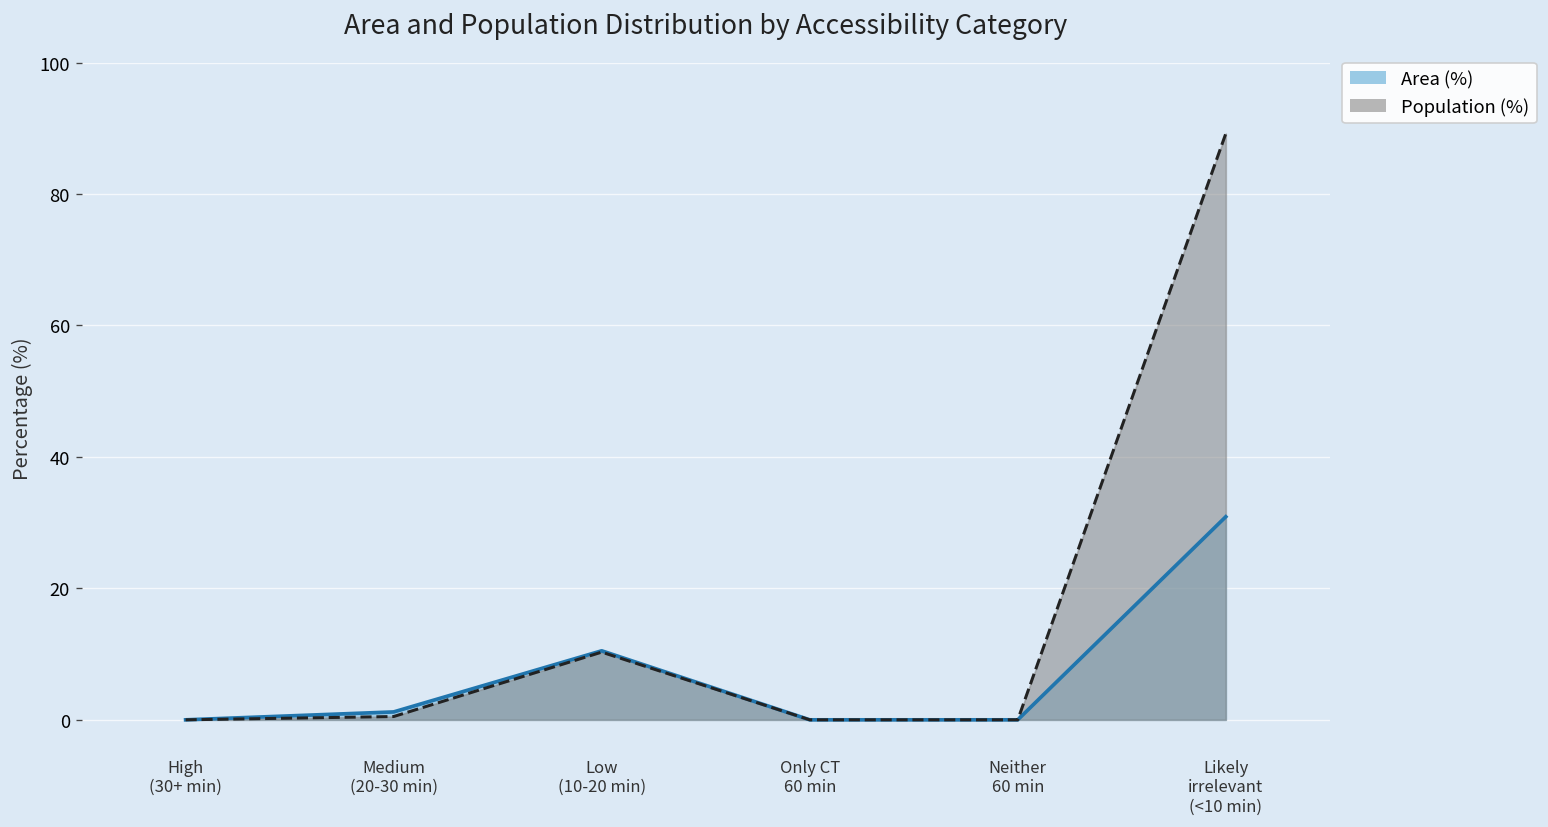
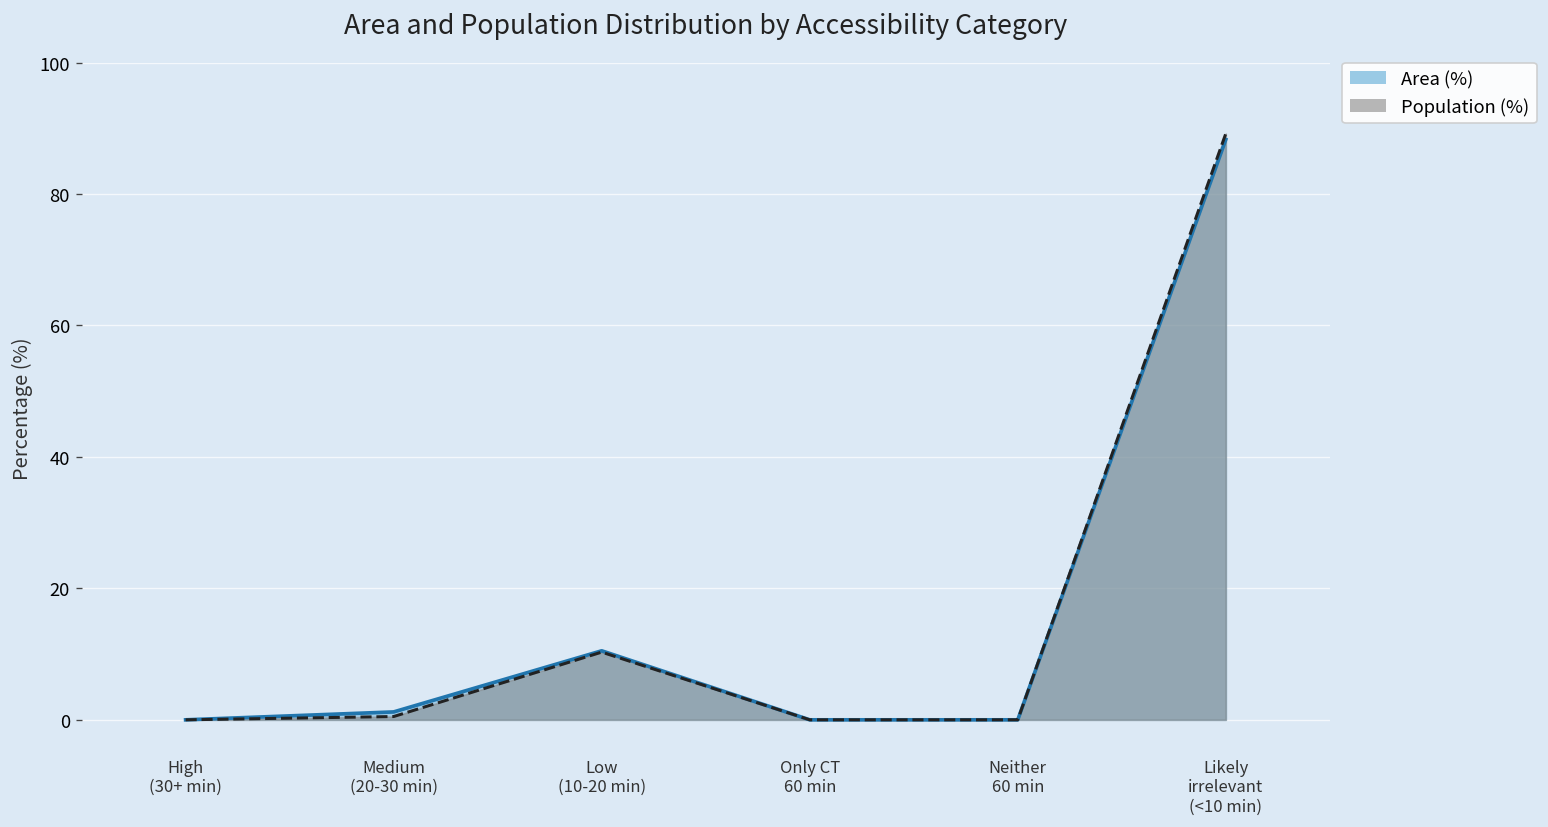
Area (%), Likely irrelevant (<10 min): 31 -> 88
